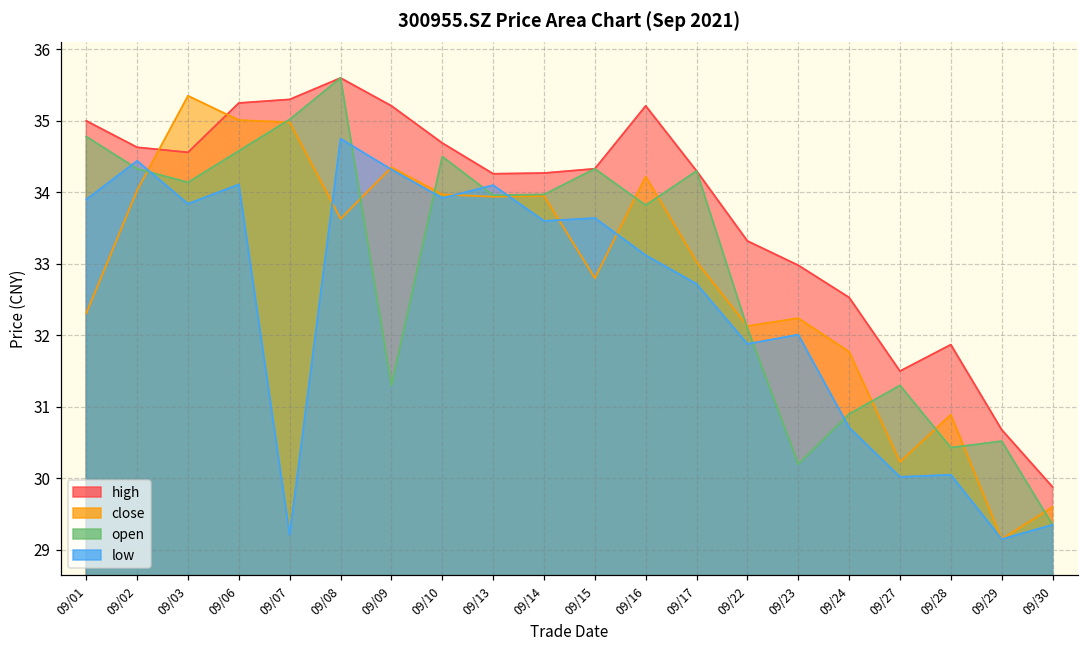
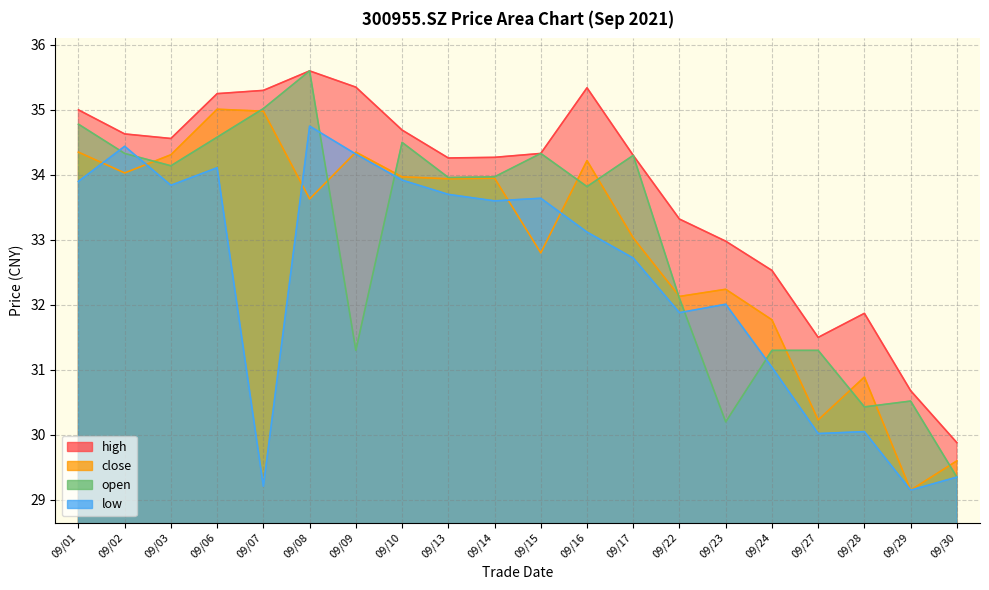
close, 09/01: 32.3 -> 34.4
close, 09/03: 35.4 -> 34.3
high, 09/09: 35.2 -> 35.4
low, 09/13: 34.1 -> 33.7
high, 09/16: 35.2 -> 35.3
open, 09/24: 30.9 -> 31.3
low, 09/24: 30.7 -> 31.0
